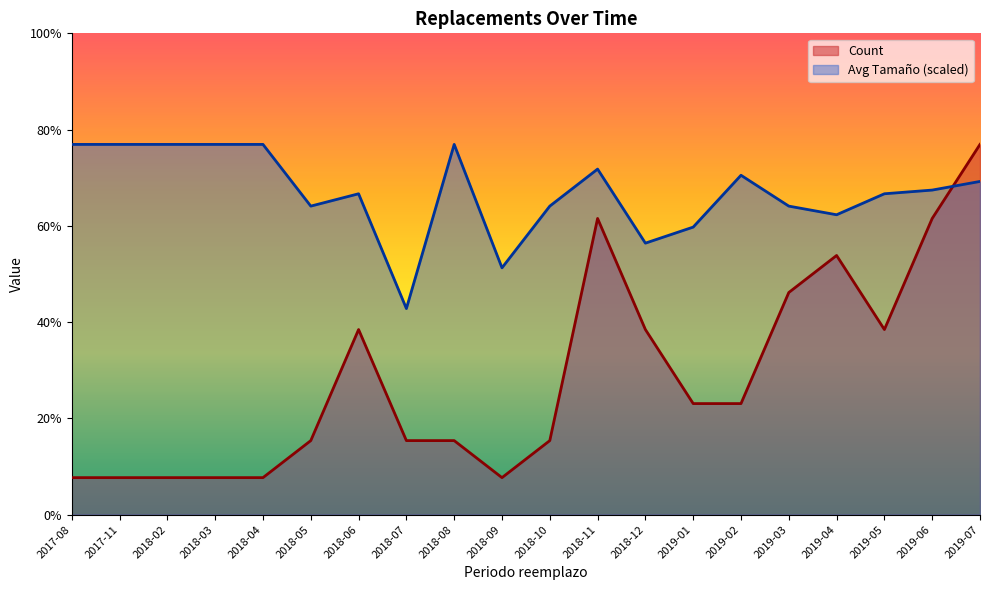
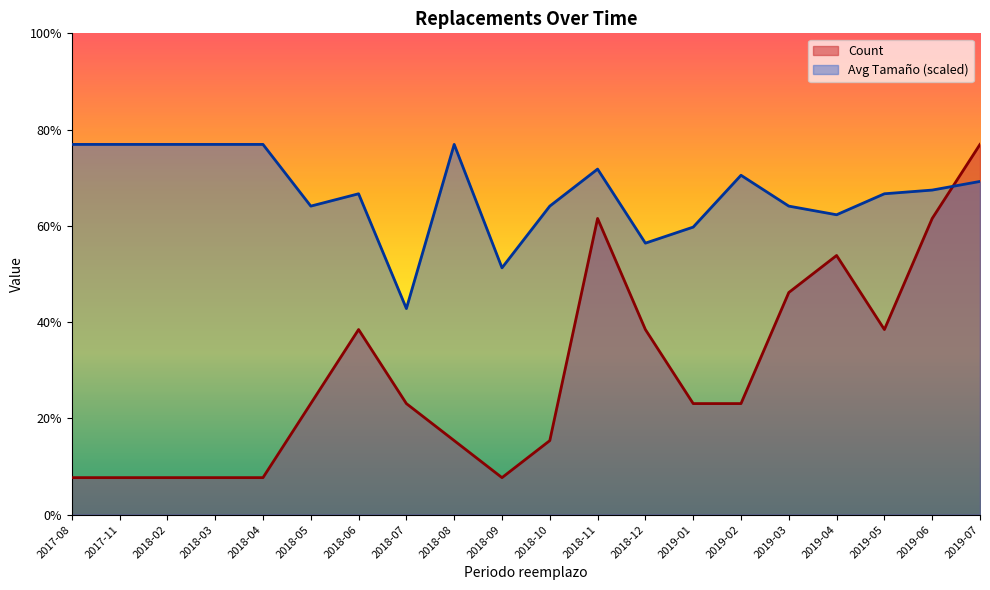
Count, 2018-05: 15% -> 23%
Count, 2018-07: 15% -> 23%
